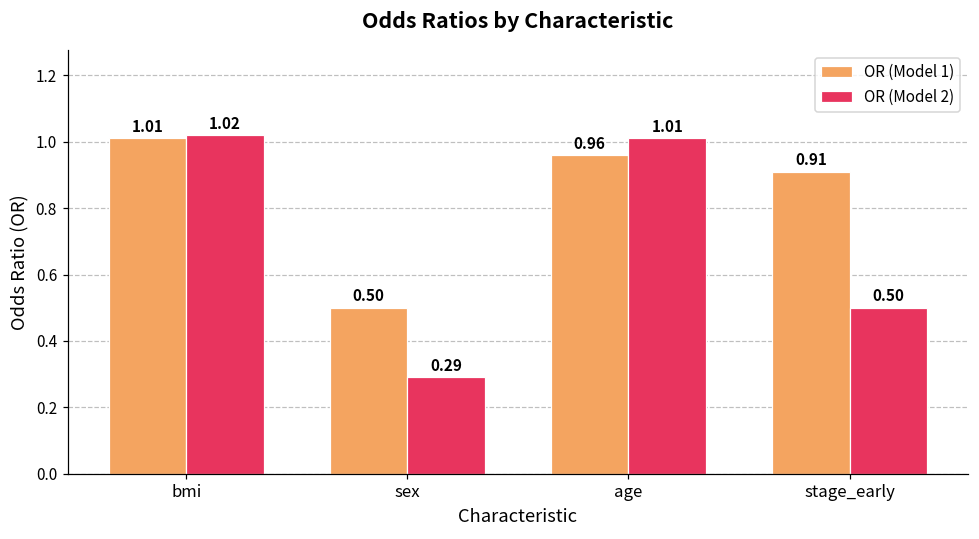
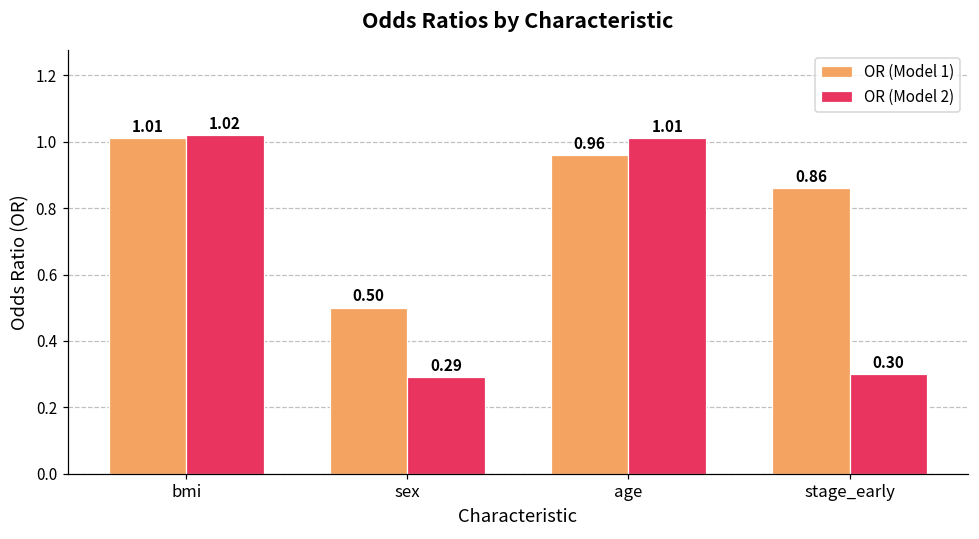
OR (Model 1), stage_early: 0.91 -> 0.86
OR (Model 2), stage_early: 0.50 -> 0.30
